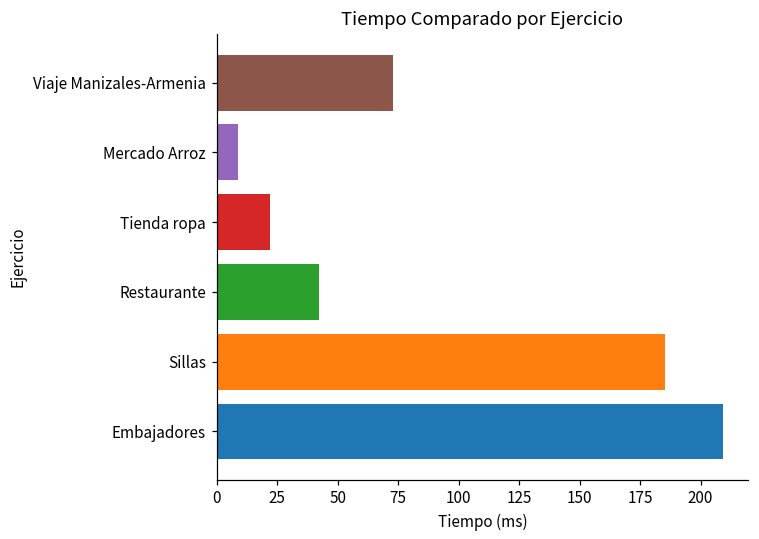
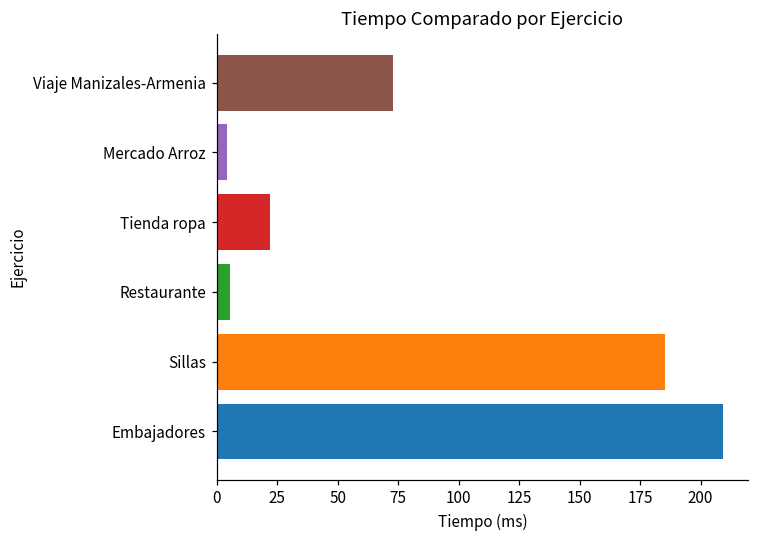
Mercado Arroz: 9 -> 4
Restaurante: 42 -> 5
